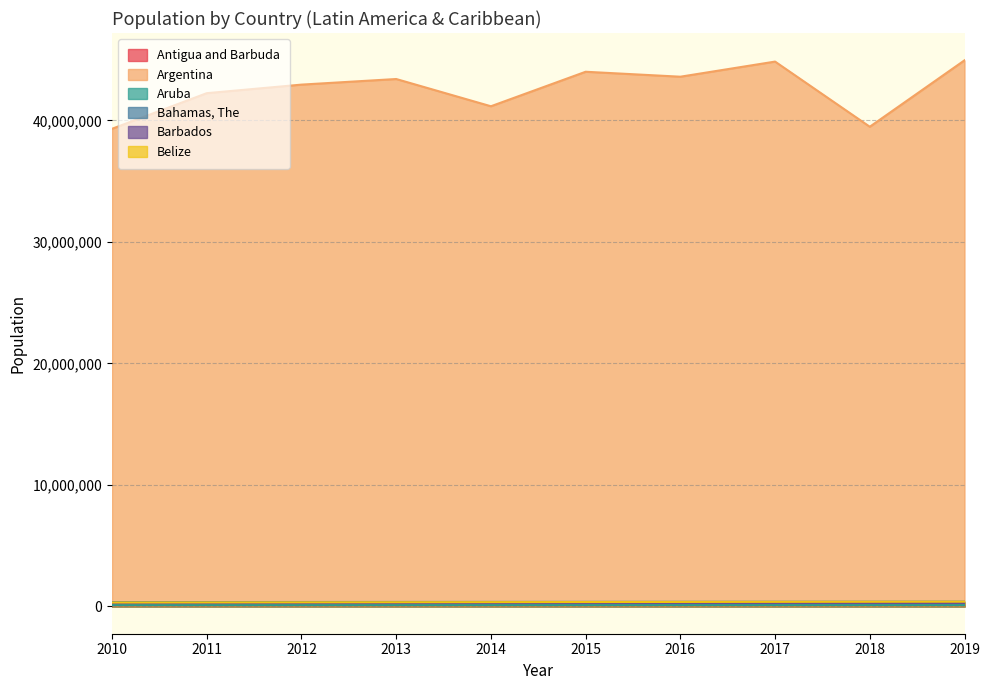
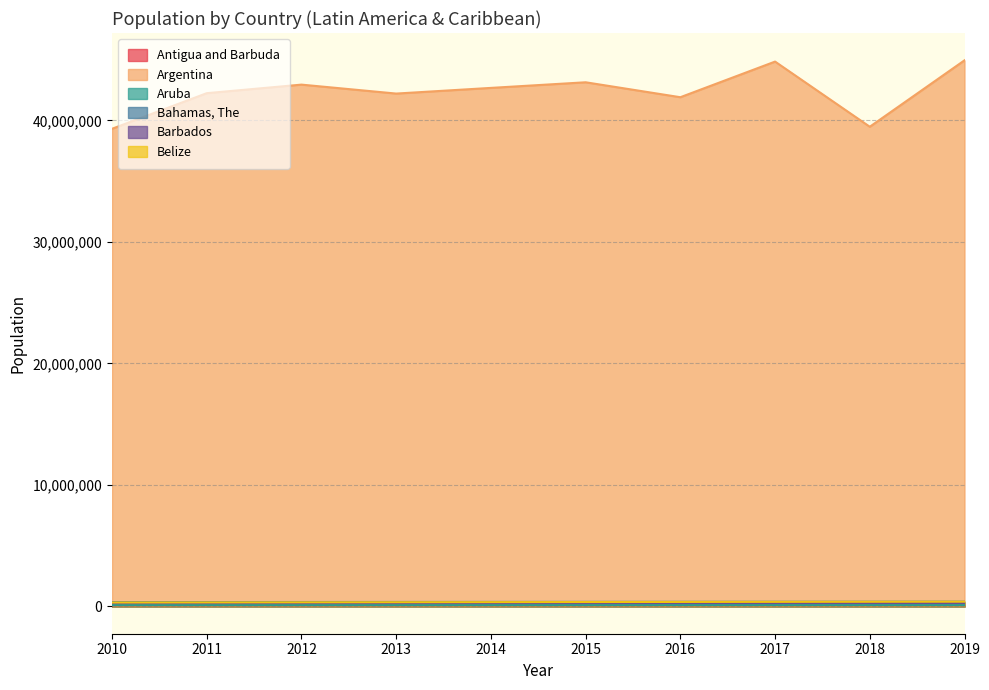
Argentina, 2013: 43,400,000 -> 42,200,000
Argentina, 2014: 41,200,000 -> 42,700,000
Argentina, 2015: 44,000,000 -> 43,100,000
Argentina, 2016: 43,600,000 -> 41,900,000
